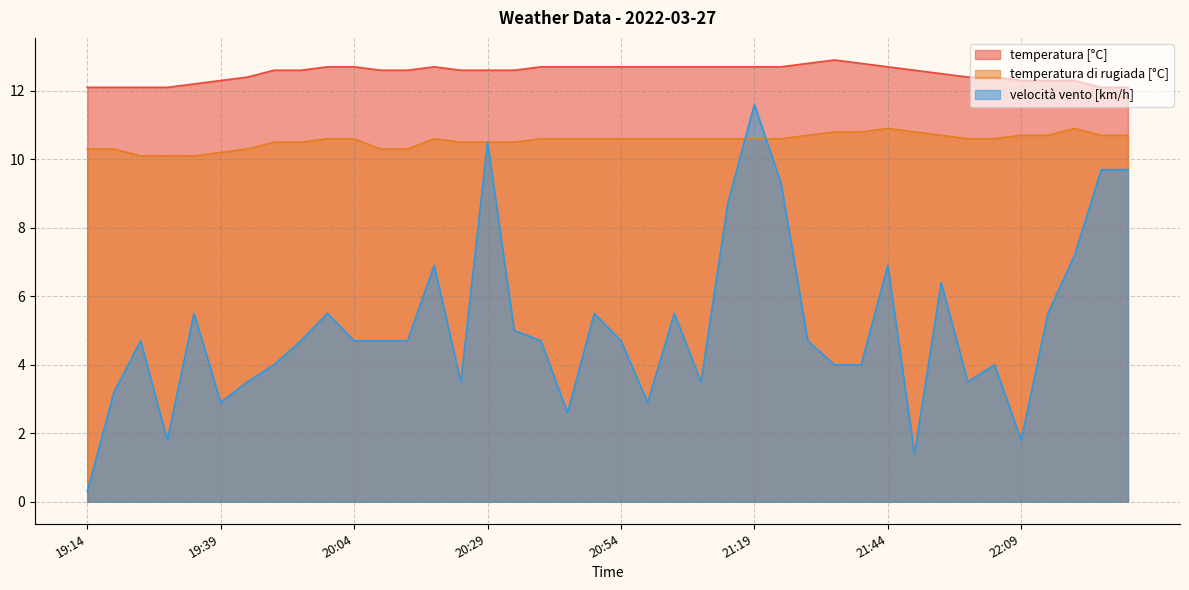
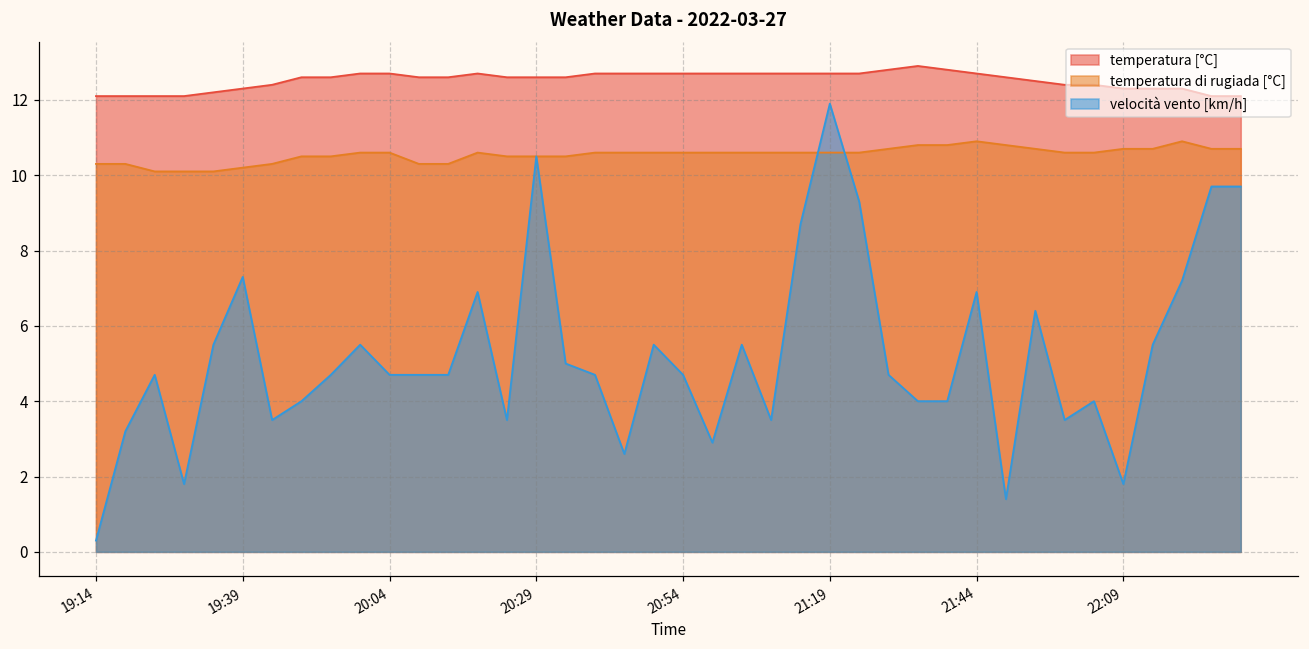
velocità vento [km/h], 19:39: 2.9 -> 7.3
velocità vento [km/h], 21:19: 11.6 -> 11.9
